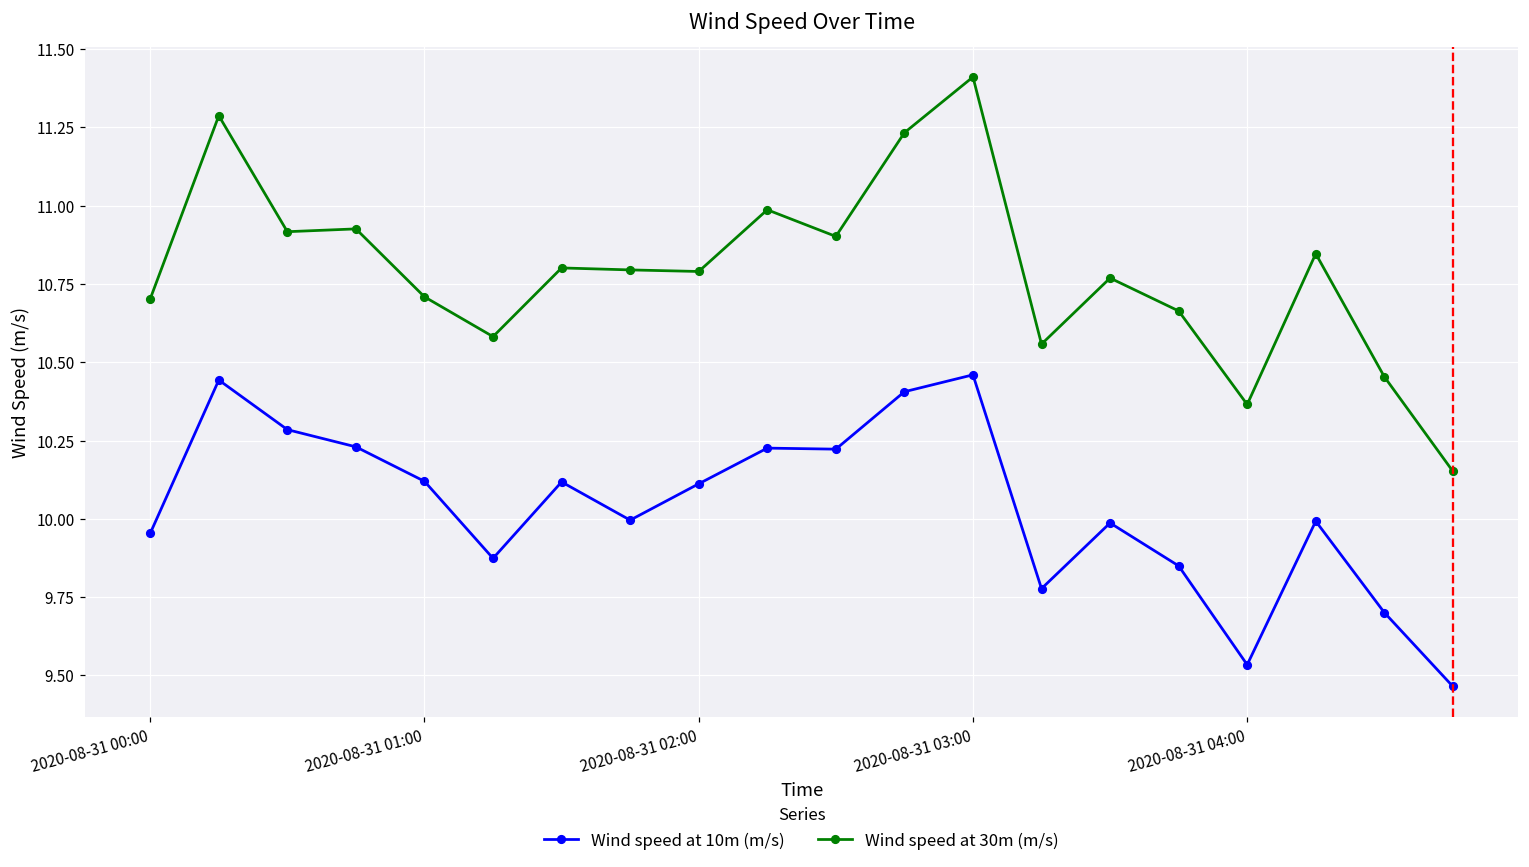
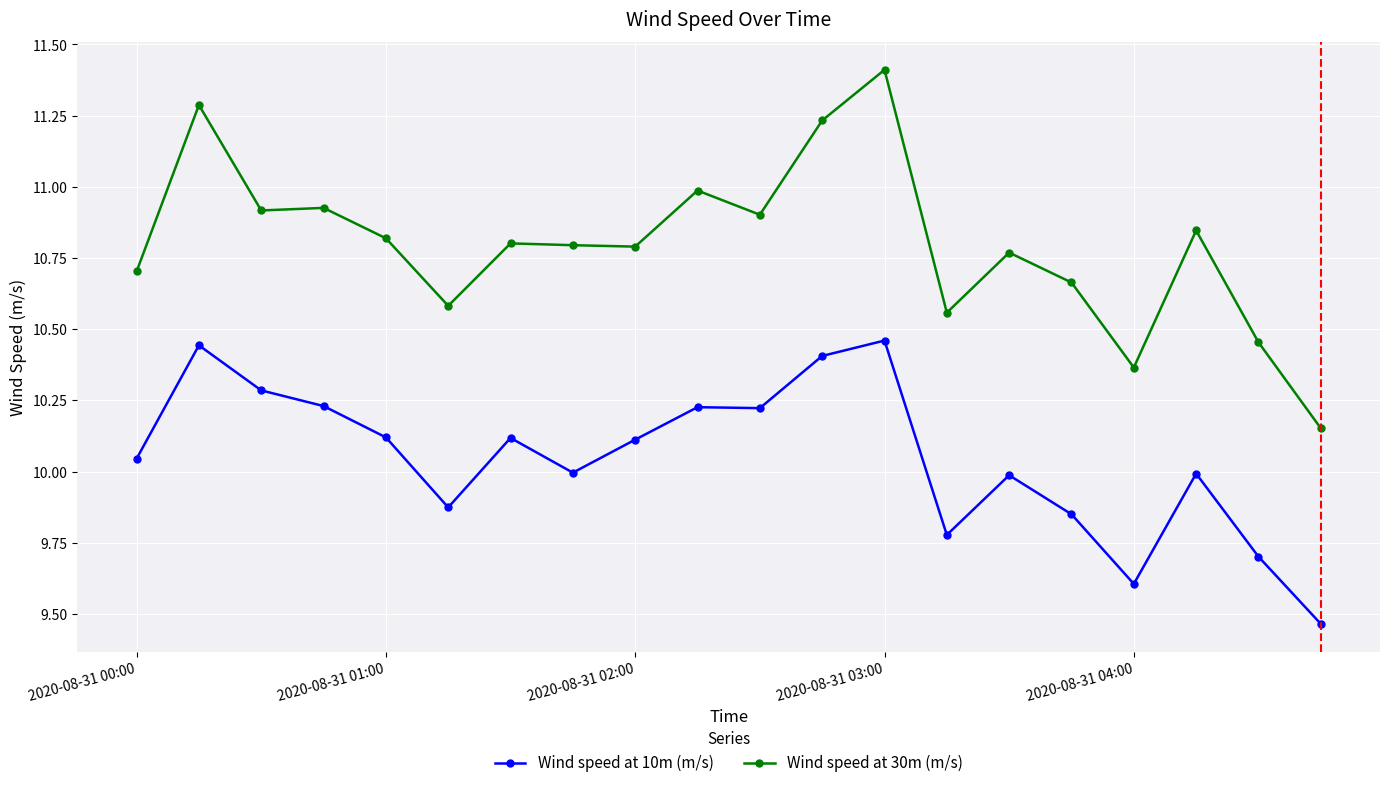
Wind speed at 10m (m/s), 2020-08-31 00:00: 9.95 -> 10.05
Wind speed at 30m (m/s), 2020-08-31 01:00: 10.71 -> 10.82
Wind speed at 10m (m/s), 2020-08-31 04:00: 9.53 -> 9.61
